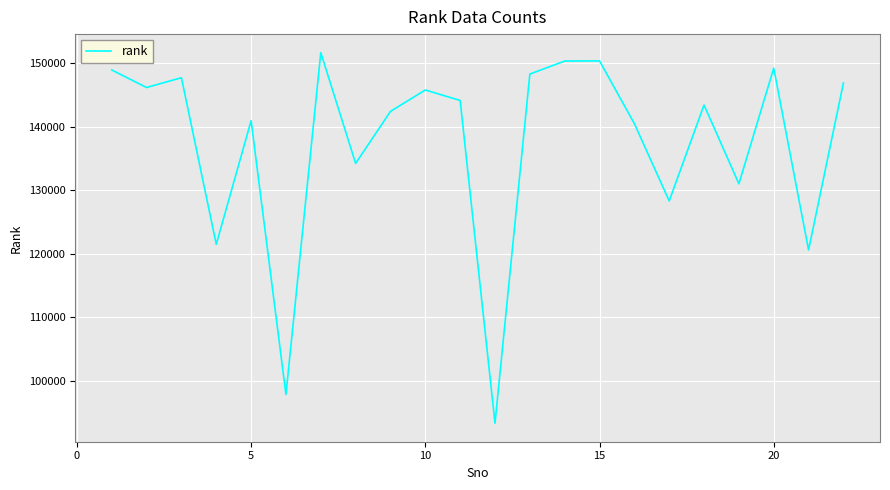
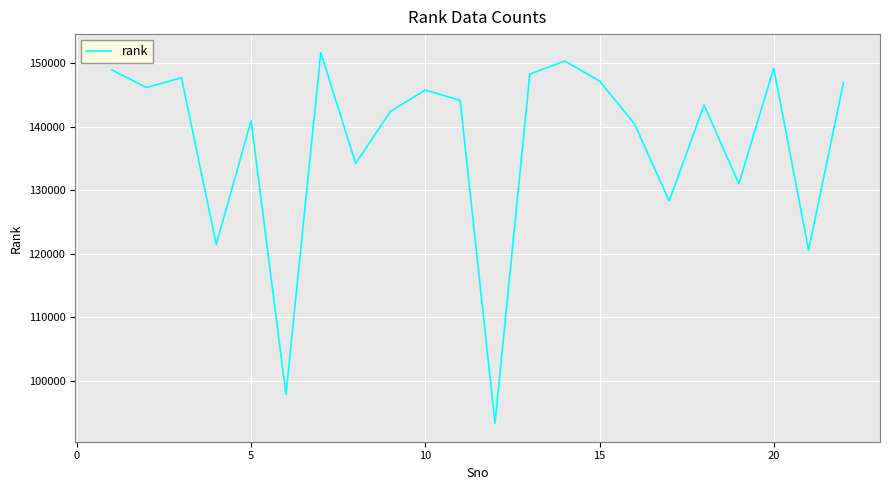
15: 150000 -> 147000
